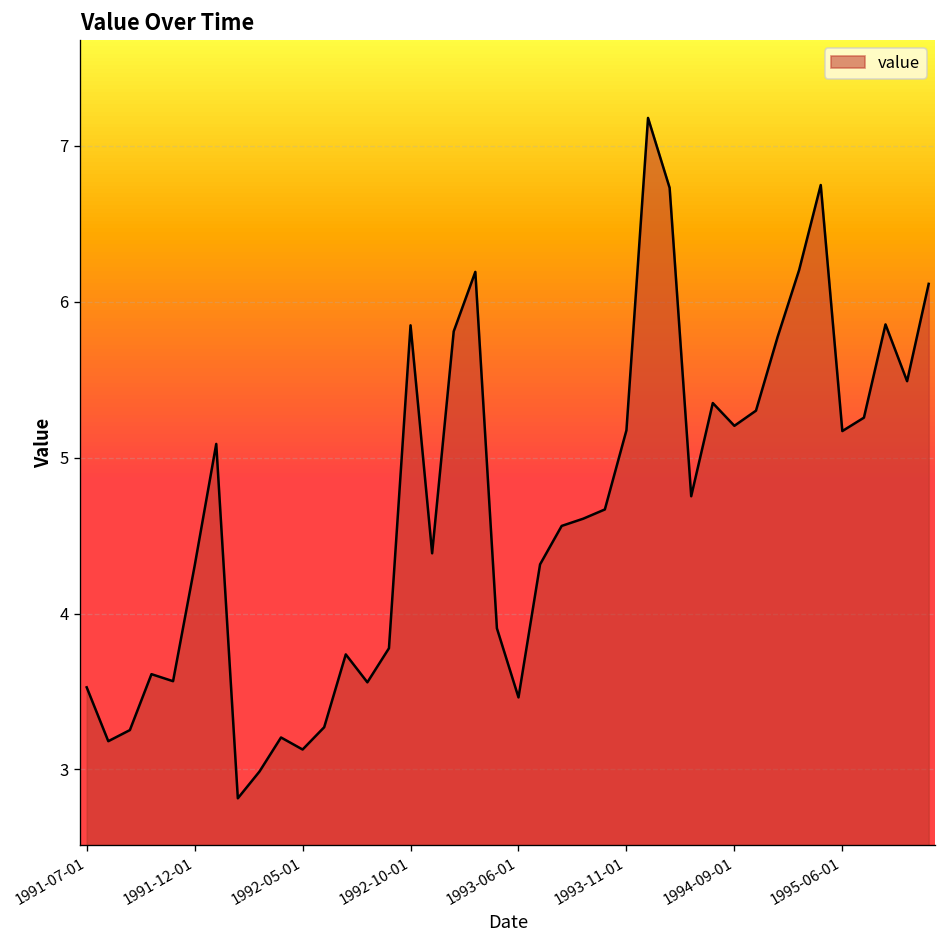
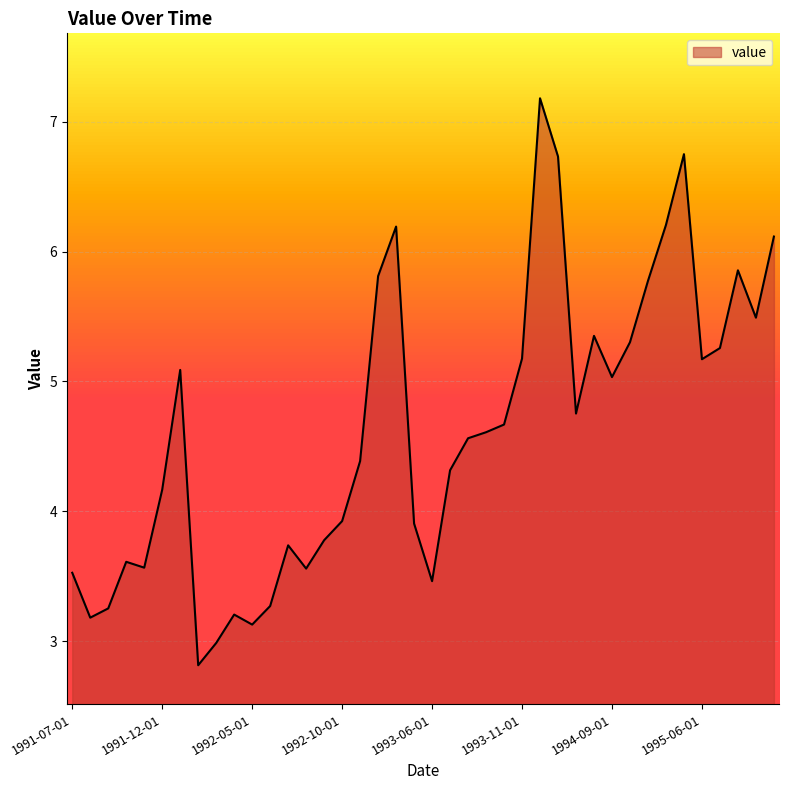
1991-12-01: 4.31 -> 4.17
1992-10-01: 5.85 -> 3.92
1994-09-01: 5.20 -> 5.03
